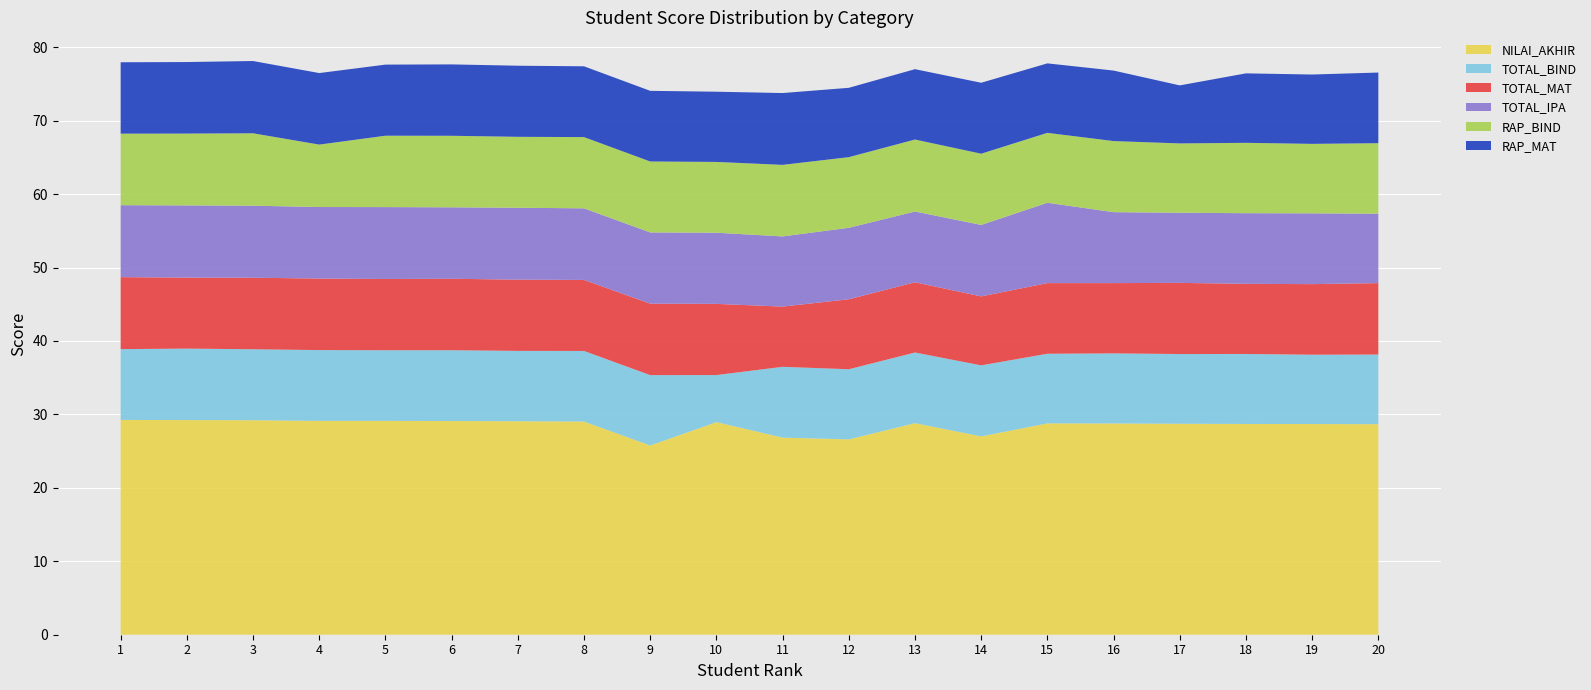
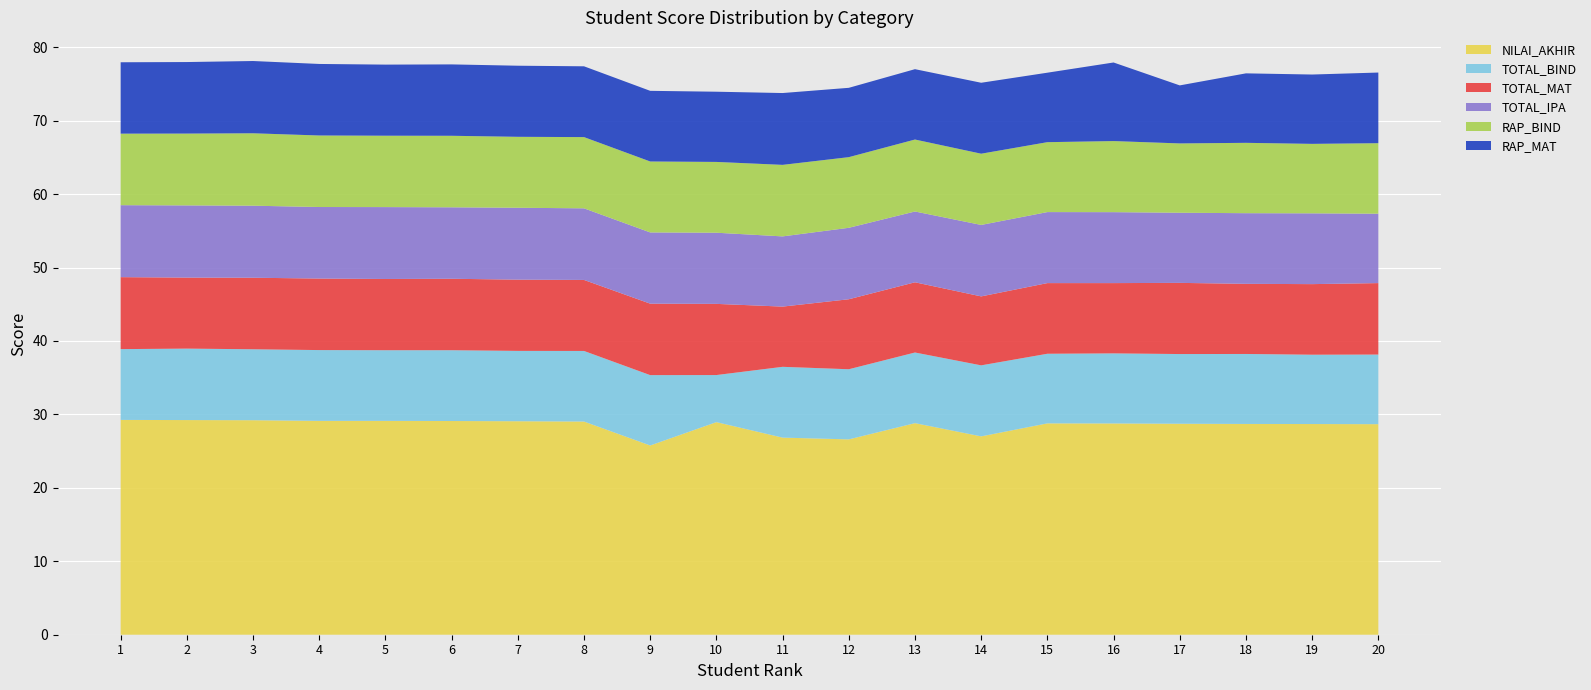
RAP_BIND, 4: 9 -> 10
TOTAL_IPA, 15: 11 -> 10
RAP_MAT, 16: 10 -> 11
